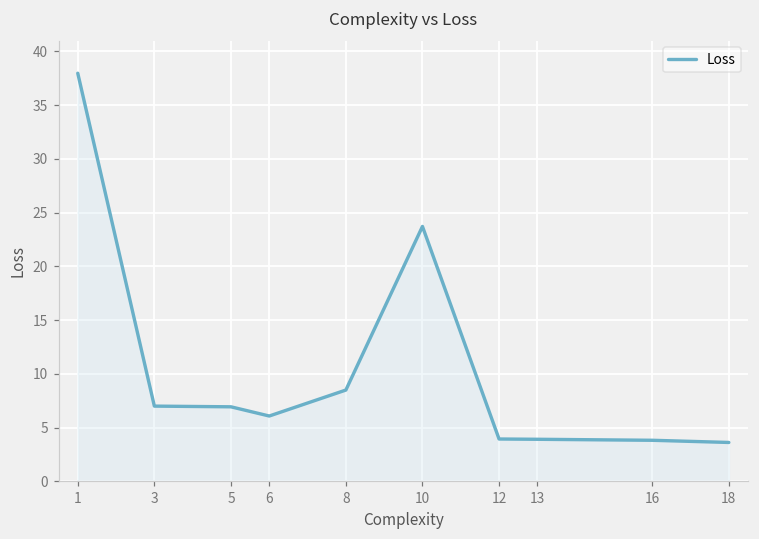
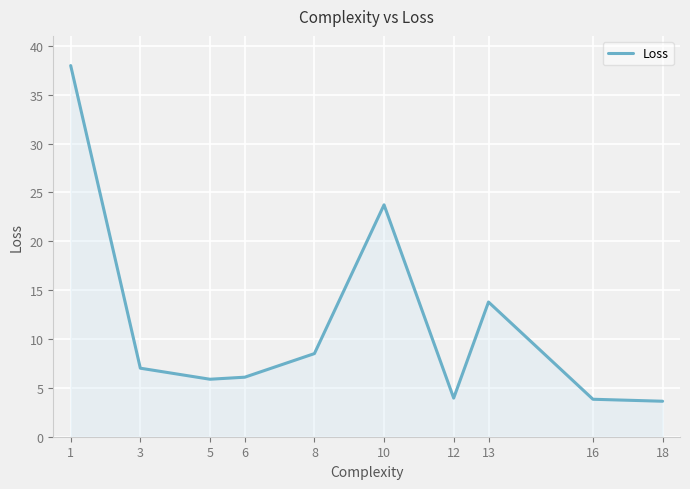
5: 7 -> 6
13: 4 -> 14
